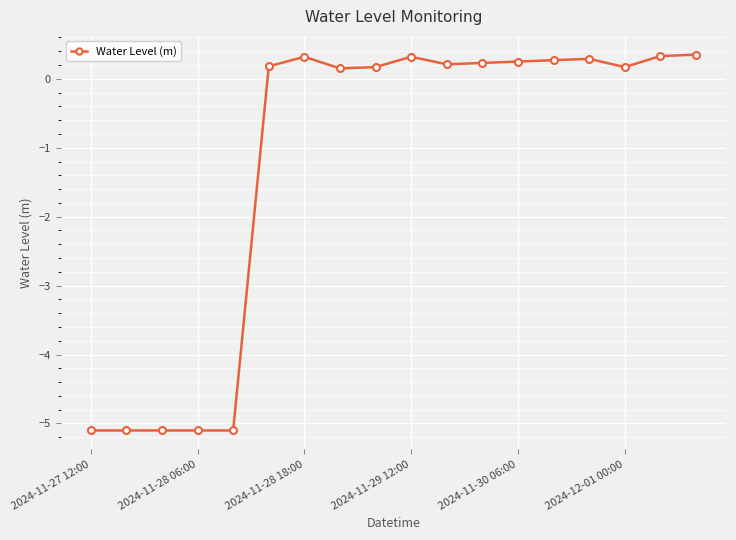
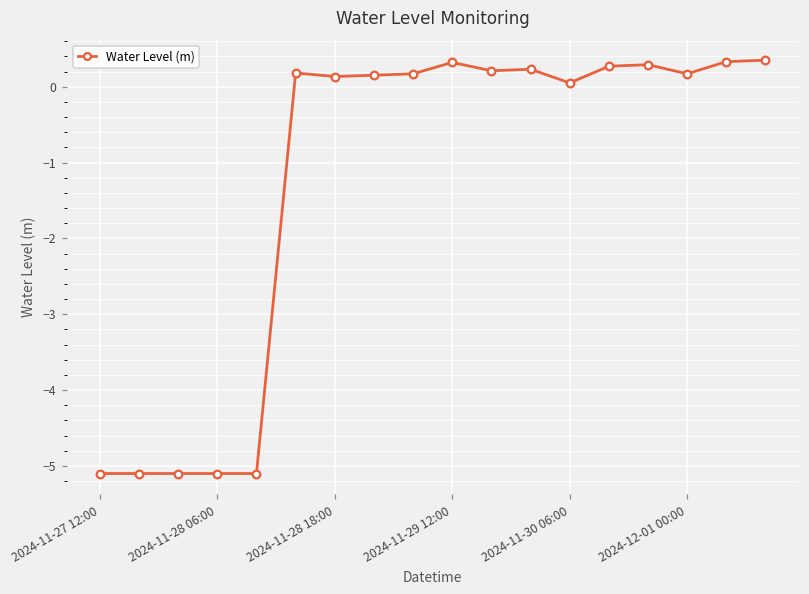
2024-11-28 18:00: 0.3 -> 0.1
2024-11-30 06:00: 0.3 -> 0.1
